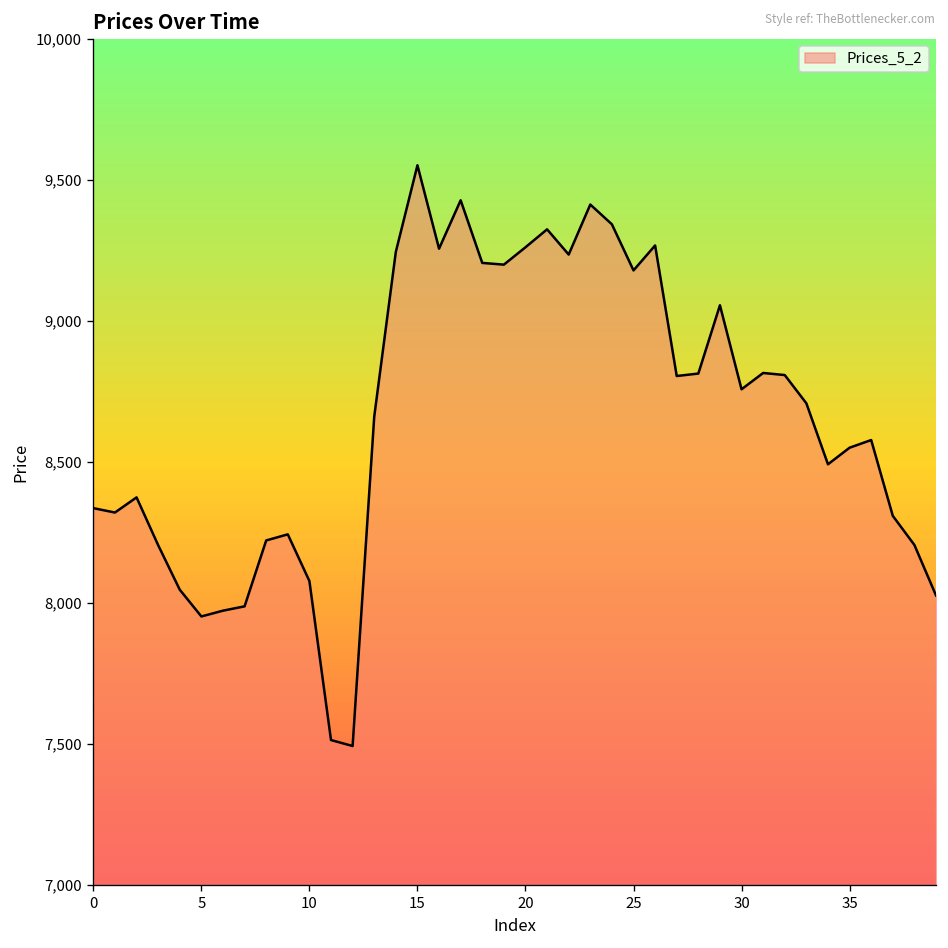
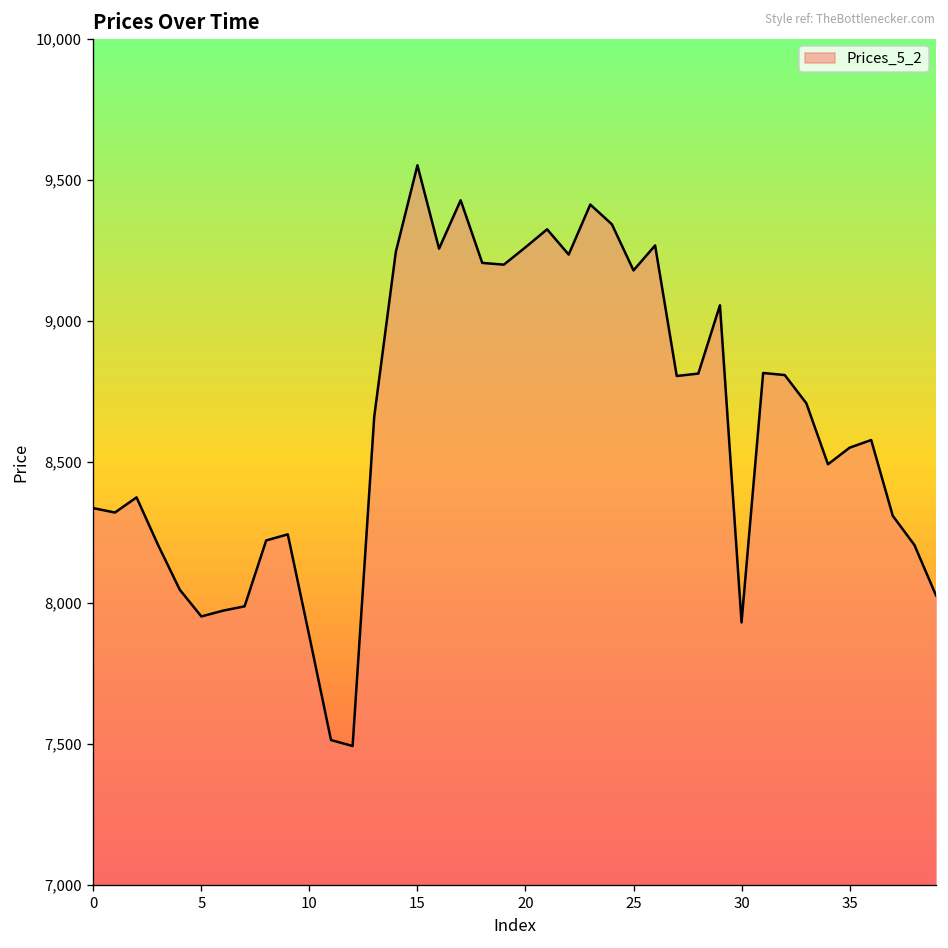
10: 8,080 -> 7,880
30: 8,760 -> 7,930
